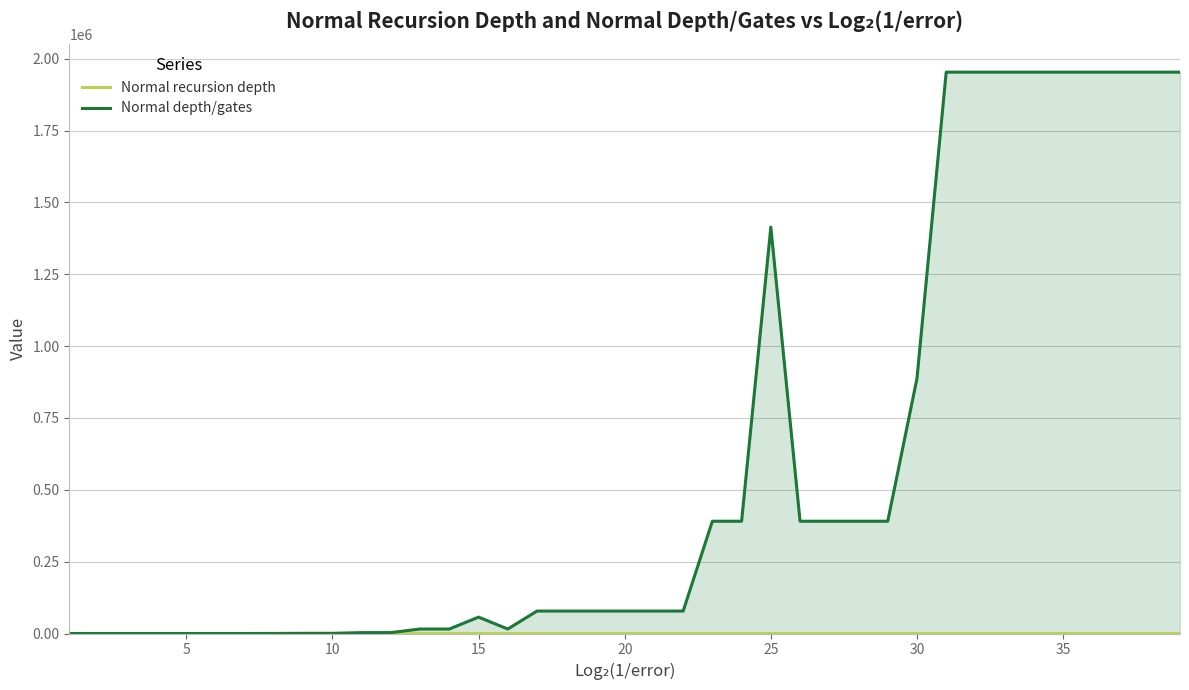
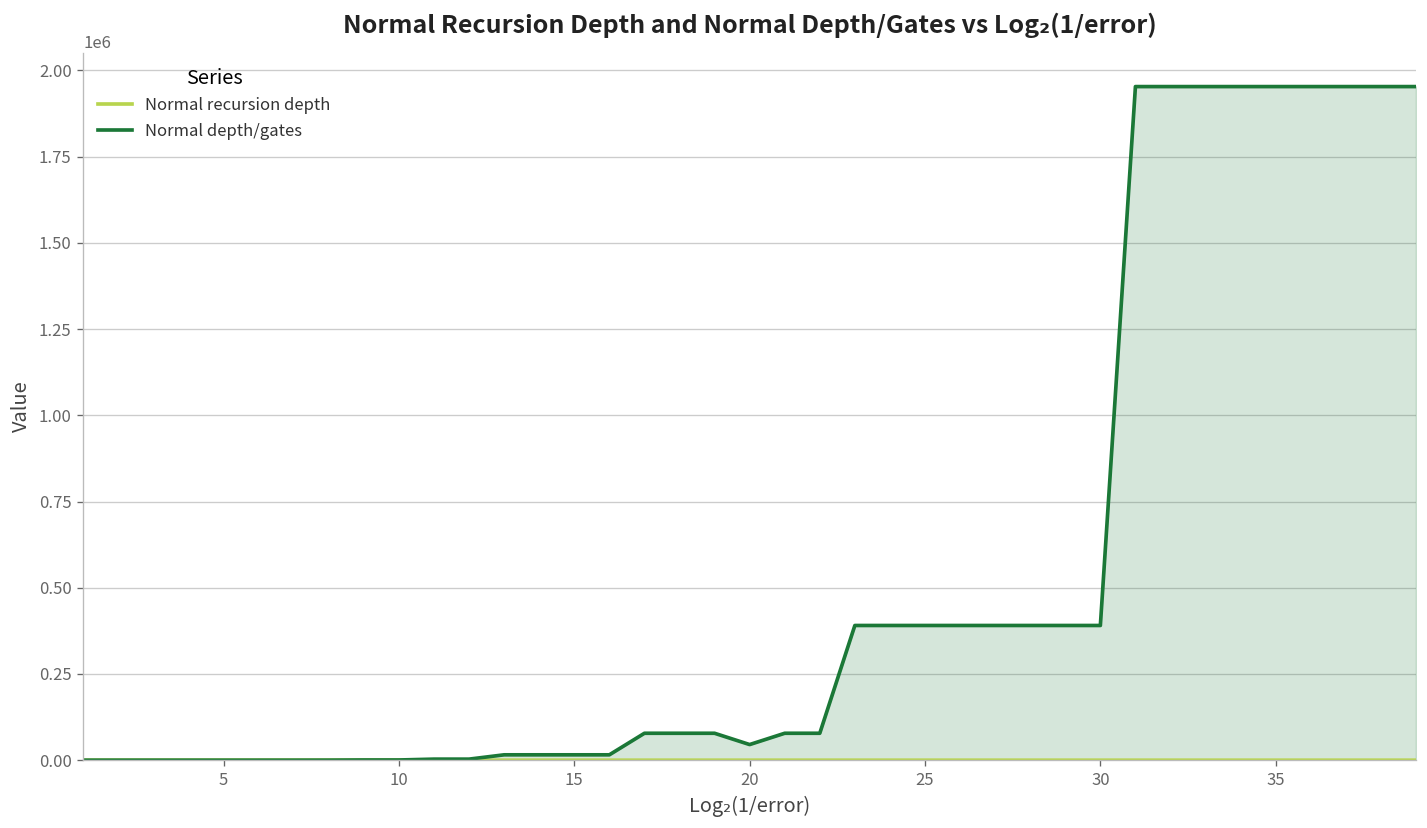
Normal depth/gates, 15: 60000 -> 20000
Normal depth/gates, 20: 80000 -> 50000
Normal depth/gates, 25: 1410000 -> 390000
Normal depth/gates, 30: 890000 -> 390000
